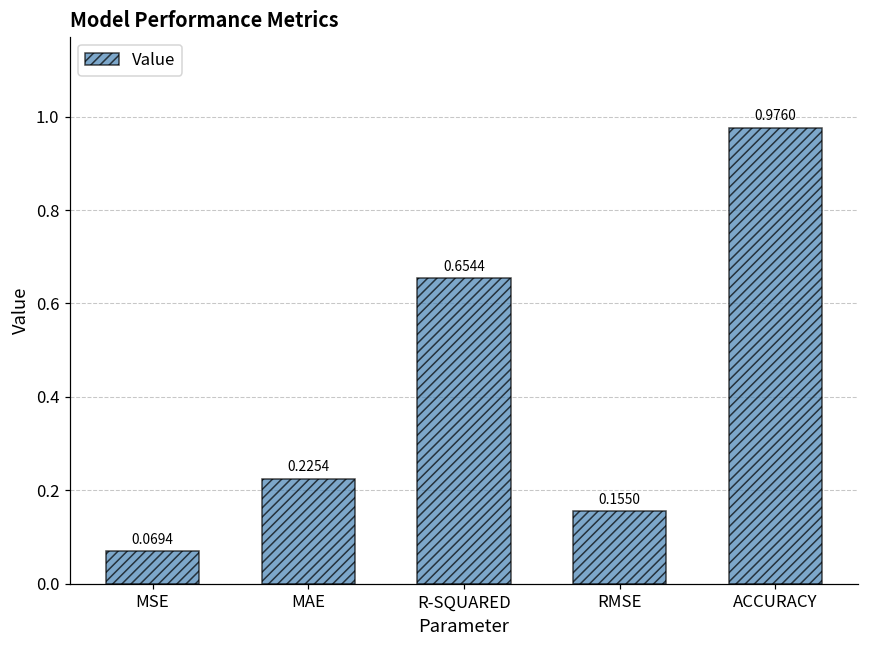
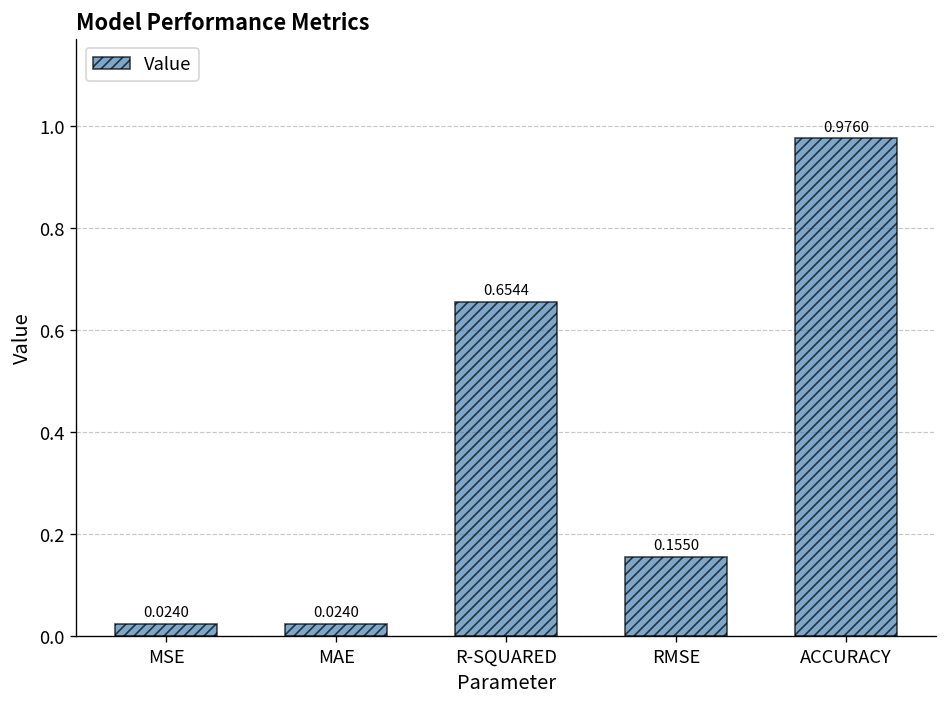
MSE: 0.0694 -> 0.0240
MAE: 0.2254 -> 0.0240
